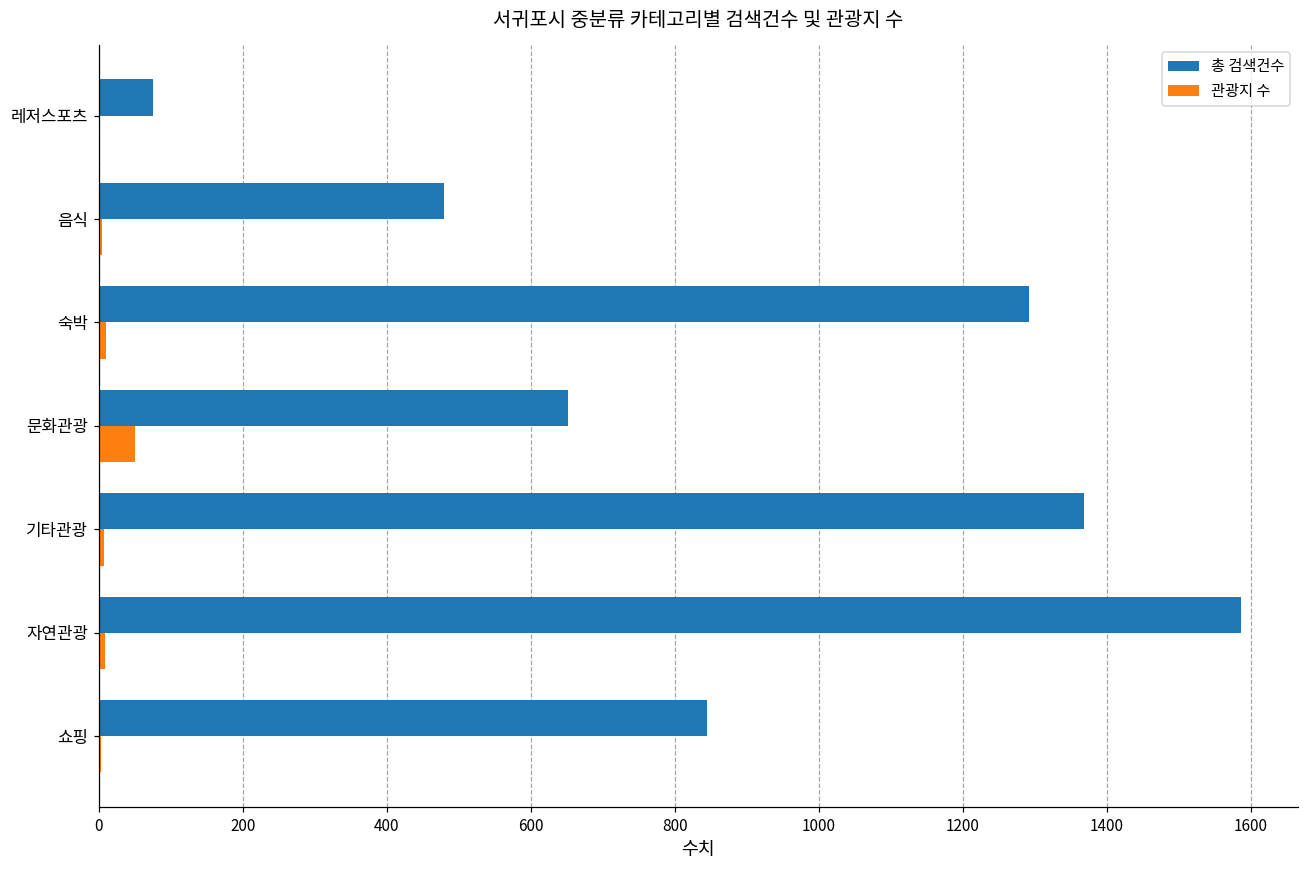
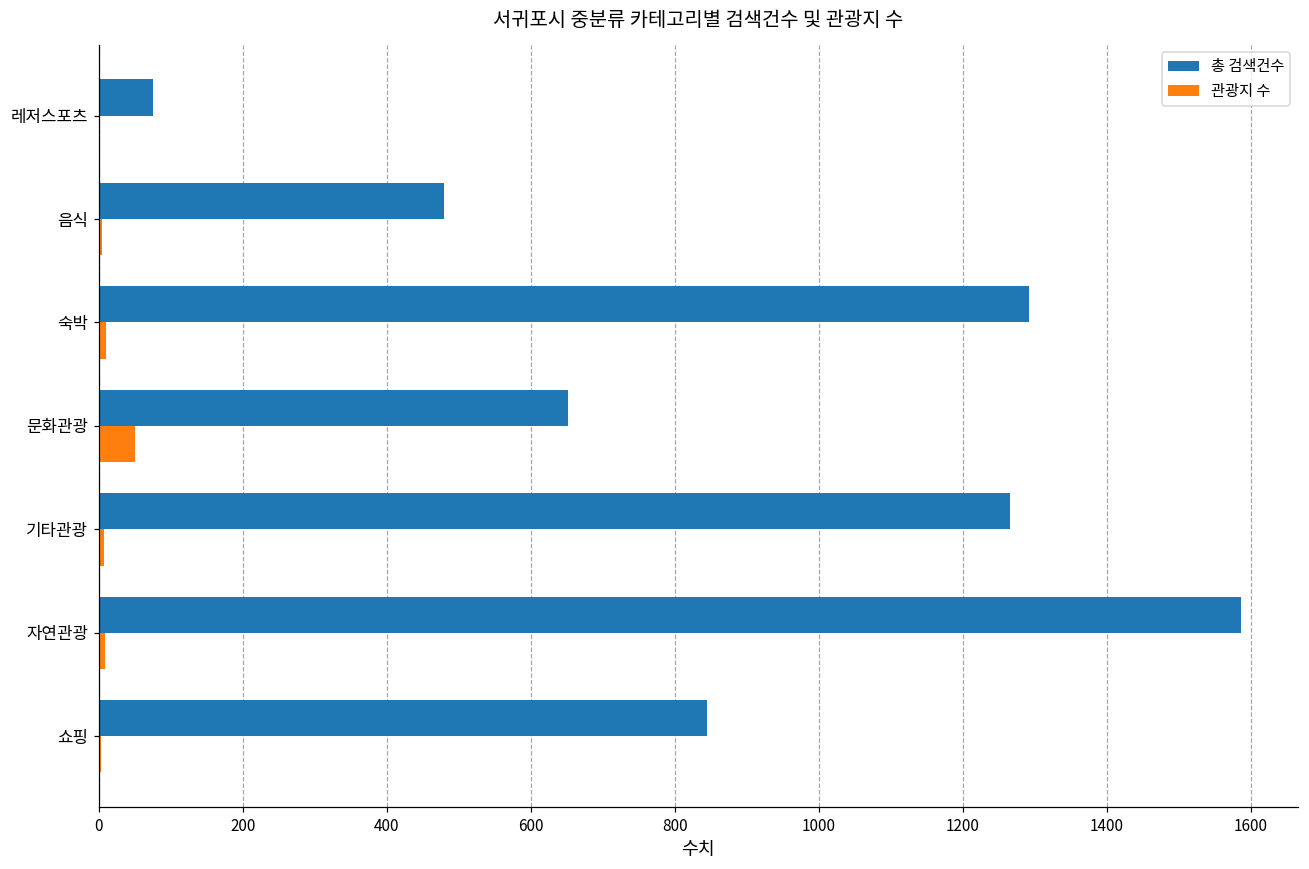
총 검색건수, 기타관광: 1370 -> 1270
